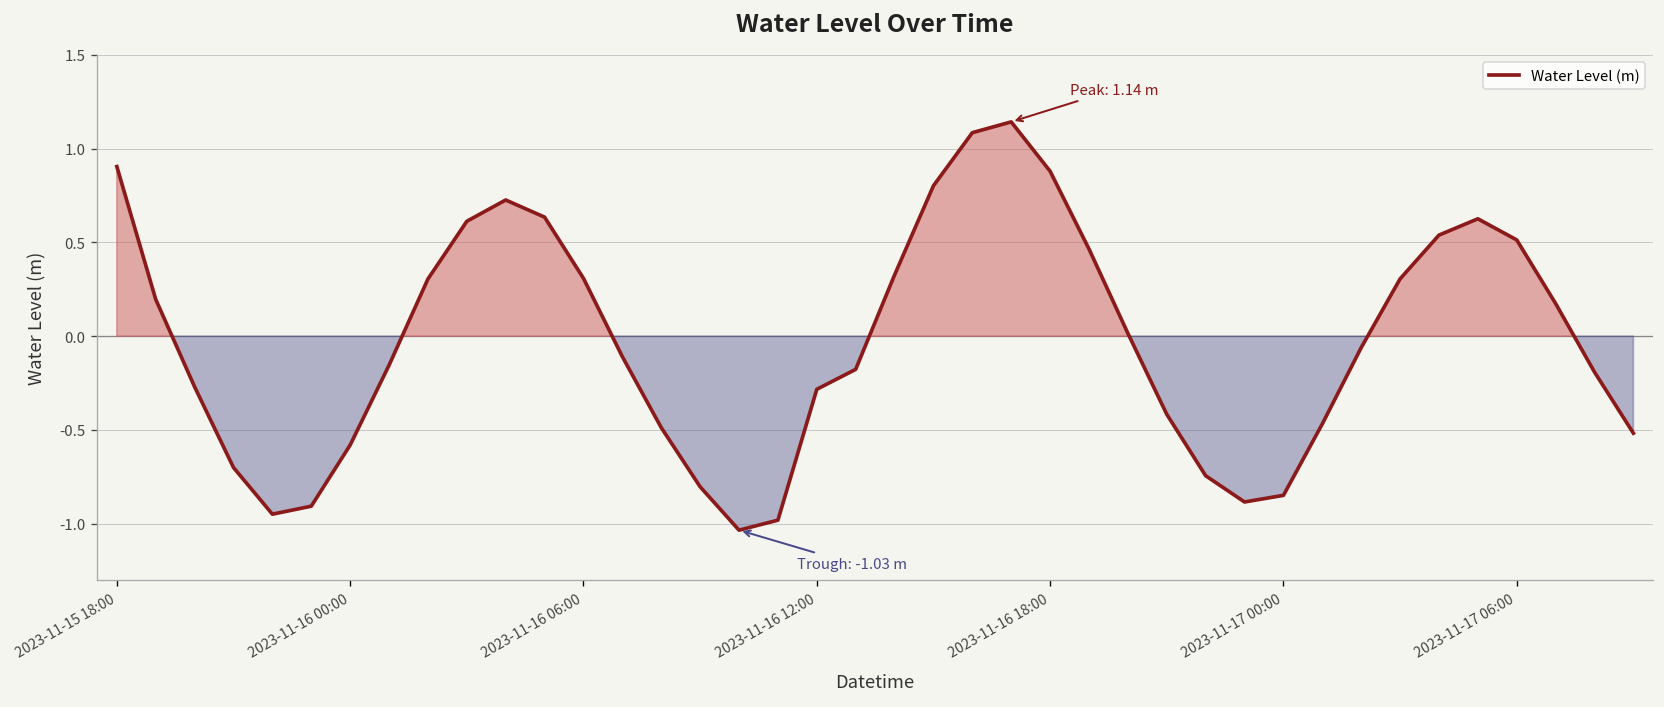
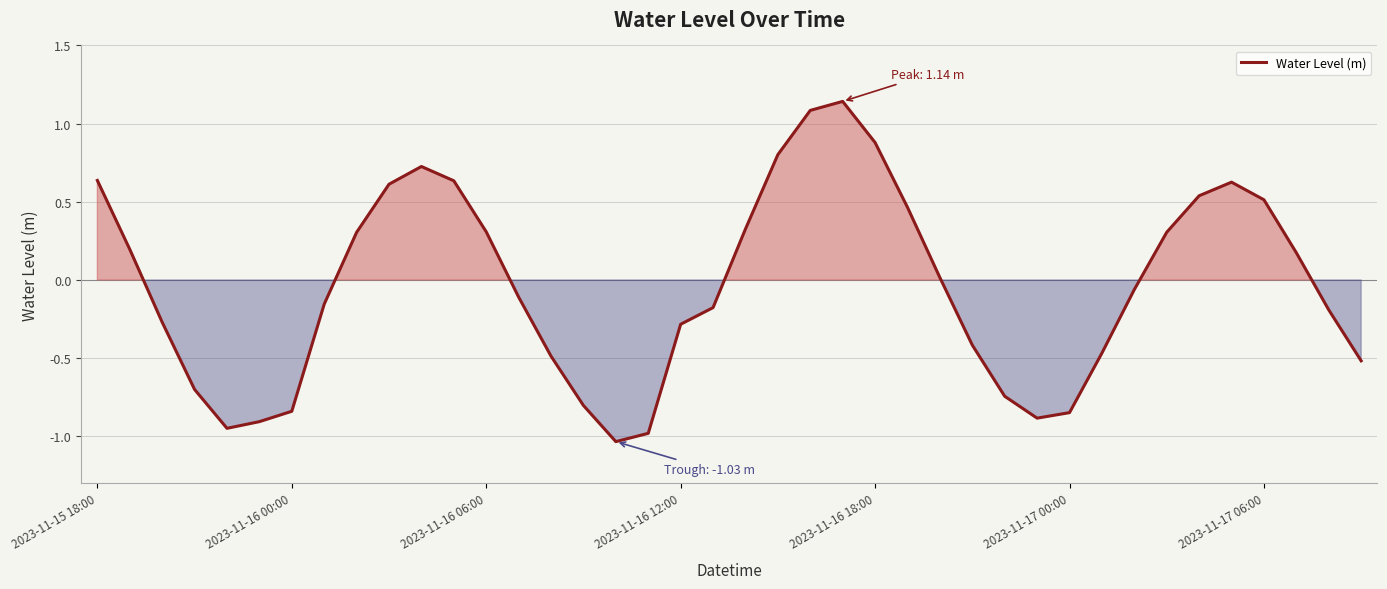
2023-11-15 18:00: 0.90 -> 0.64
2023-11-16 00:00: -0.58 -> -0.84
